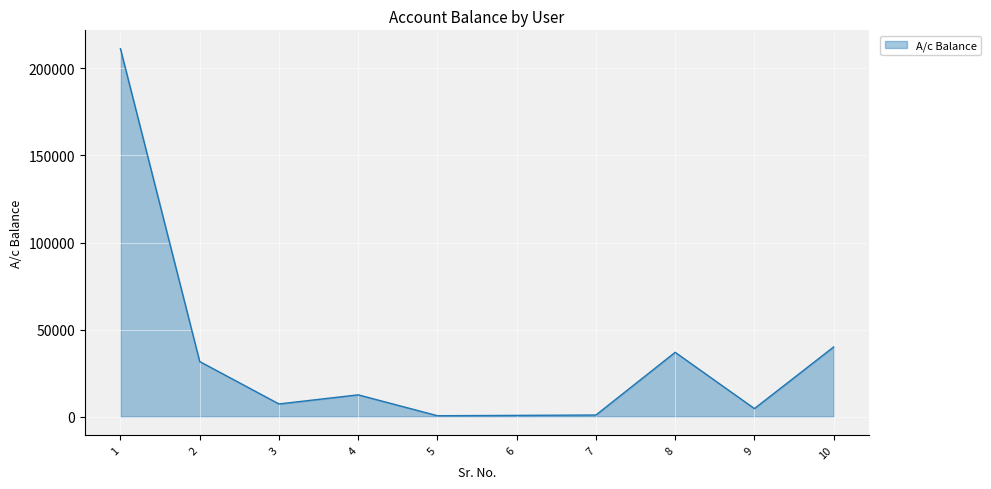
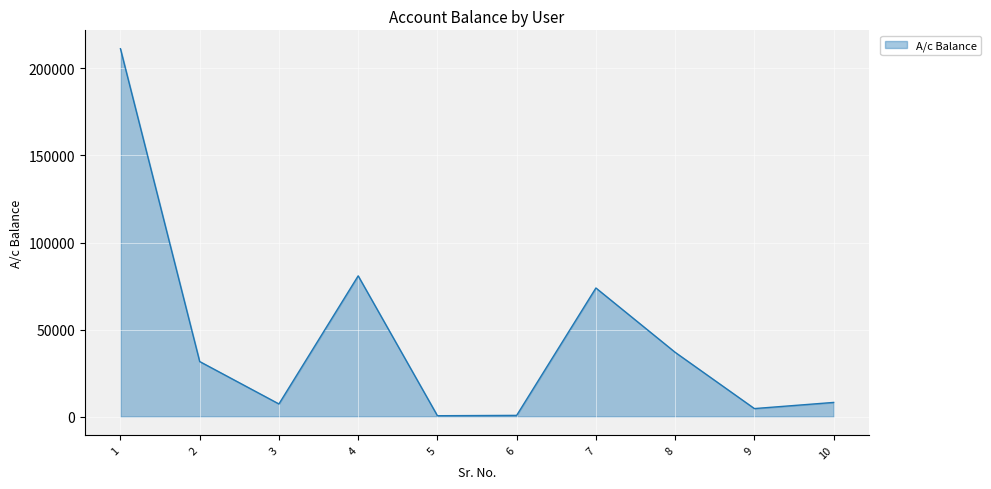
4: 13000 -> 81000
7: 1000 -> 74000
10: 40000 -> 8000
